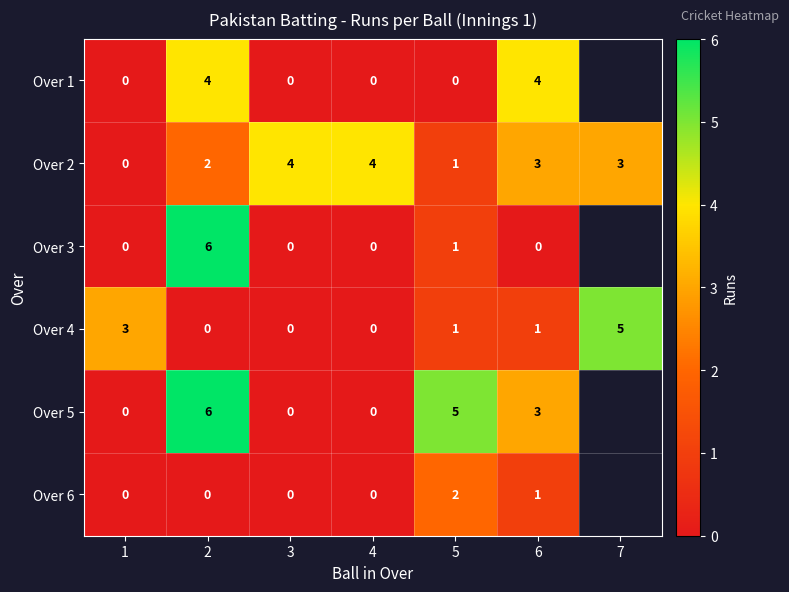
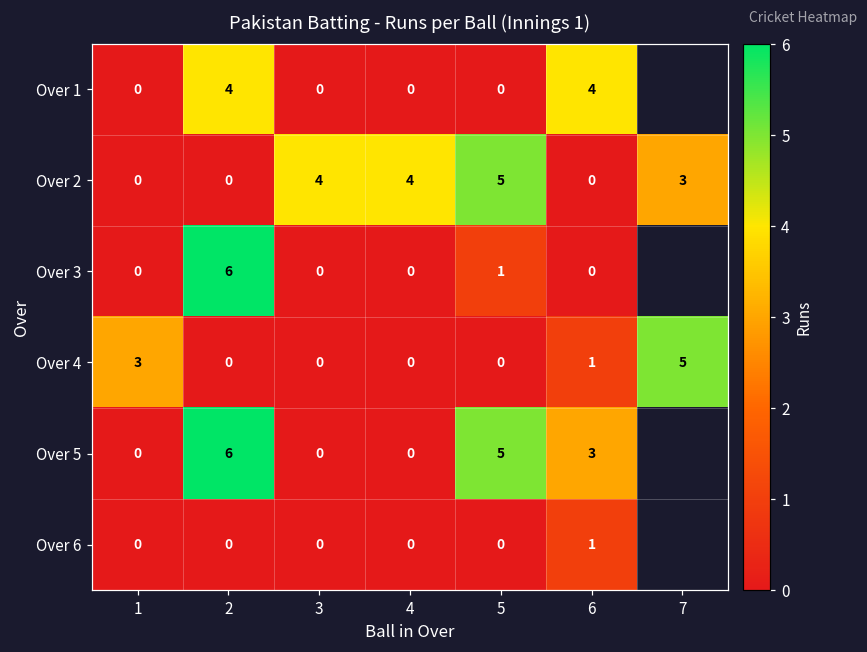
Over 2, 2: 2 -> 0
Over 2, 5: 1 -> 5
Over 2, 6: 3 -> 0
Over 4, 5: 1 -> 0
Over 6, 5: 2 -> 0
